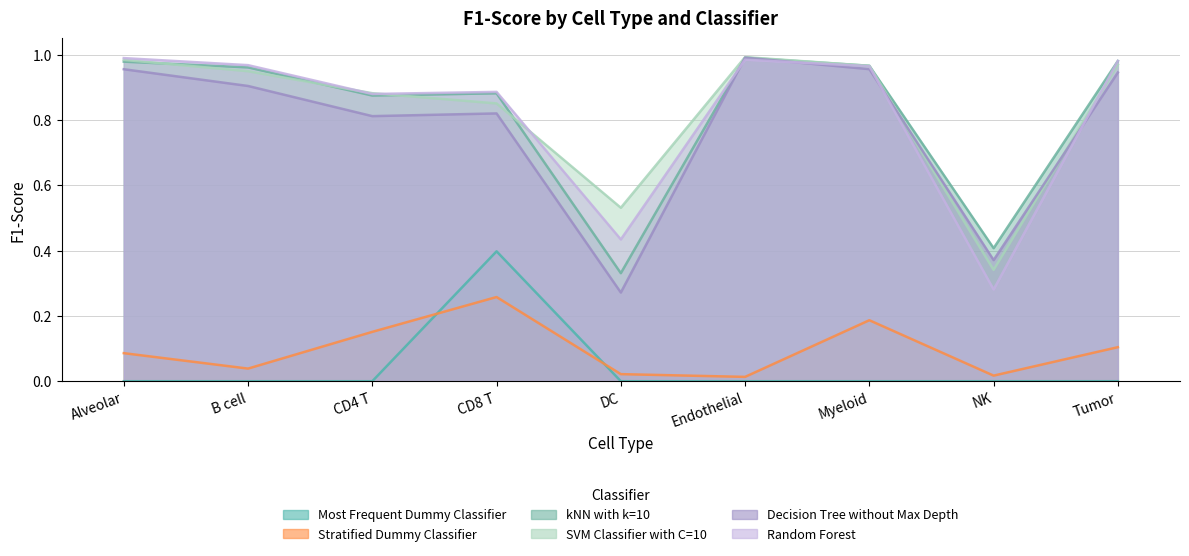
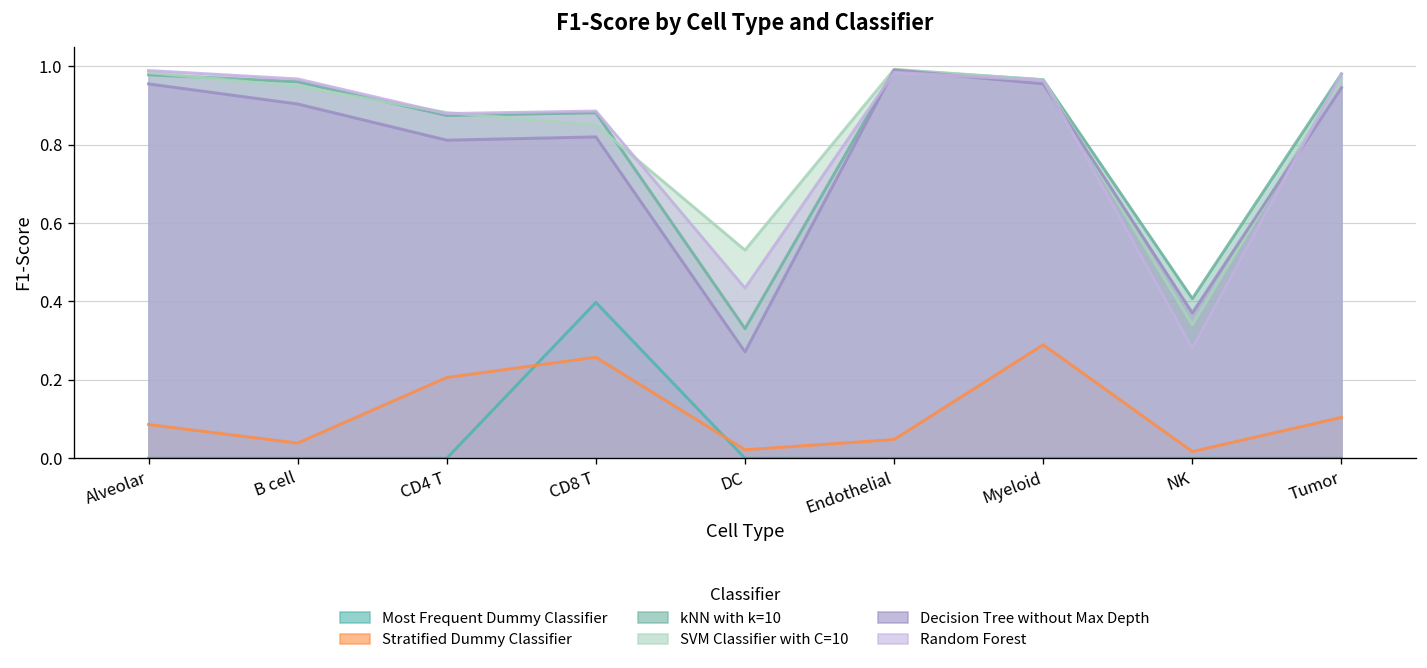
Stratified Dummy Classifier, CD4 T: 0.15 -> 0.21
Stratified Dummy Classifier, Endothelial: 0.01 -> 0.05
Stratified Dummy Classifier, Myeloid: 0.19 -> 0.29
